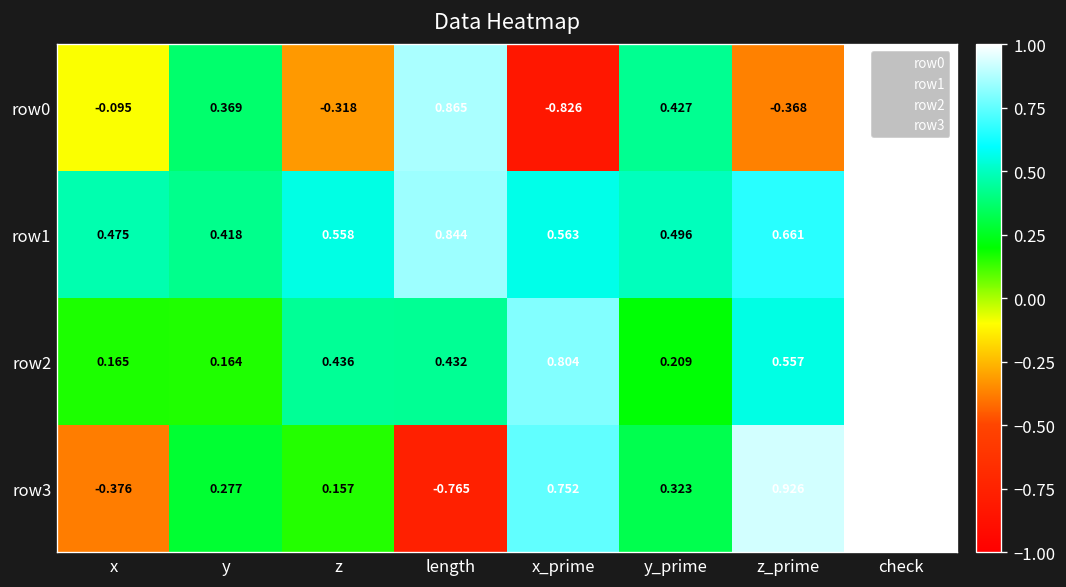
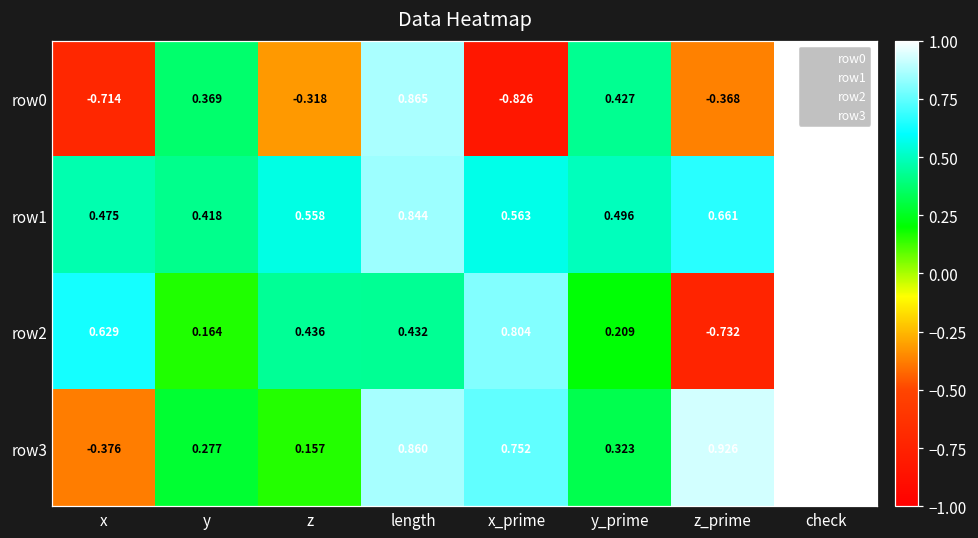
row0, x: -0.095 -> -0.714
row2, x: 0.165 -> 0.629
row2, z_prime: 0.557 -> -0.732
row3, length: -0.765 -> 0.860
